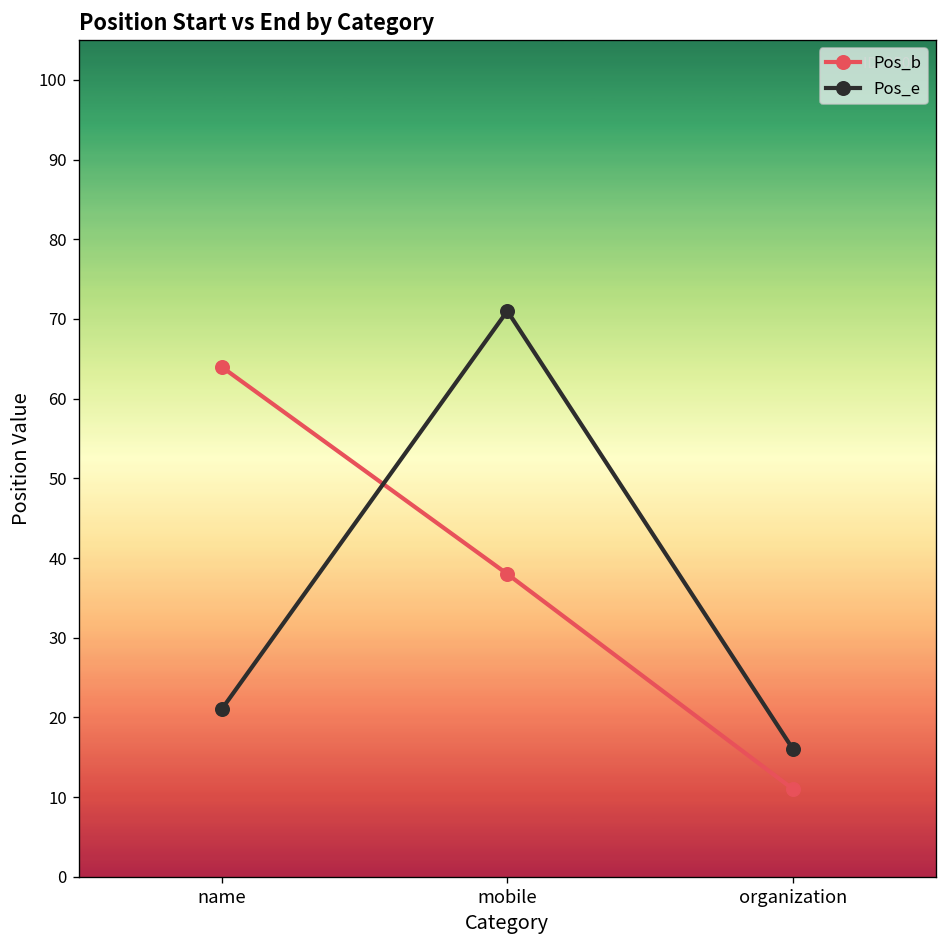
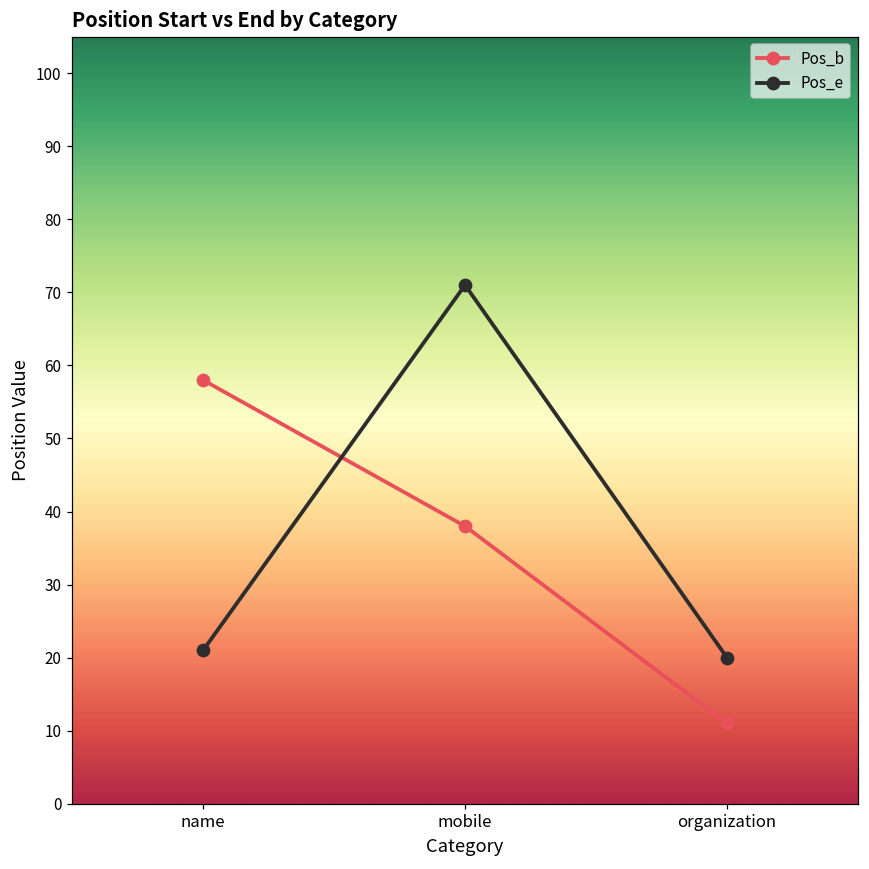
Pos_b, name: 64 -> 58
Pos_e, organization: 16 -> 20
